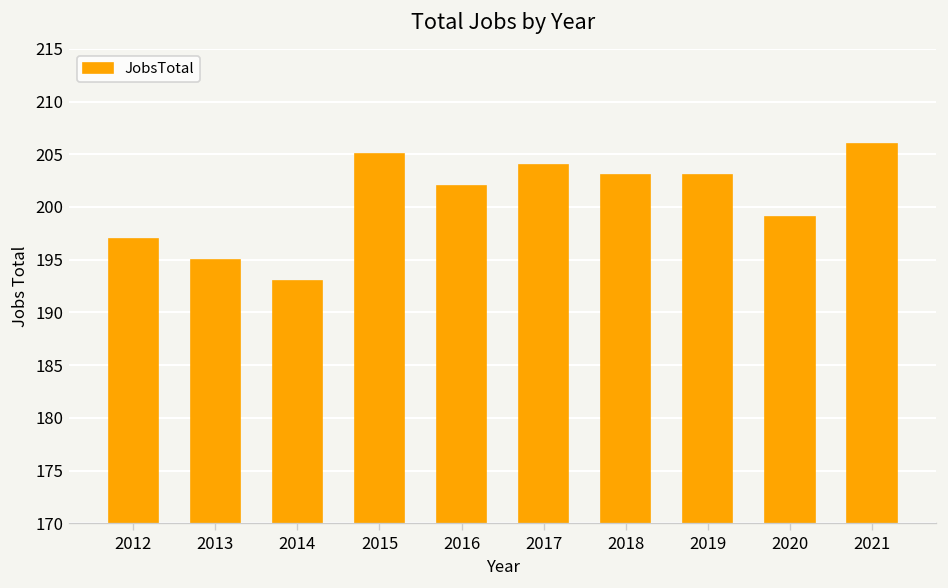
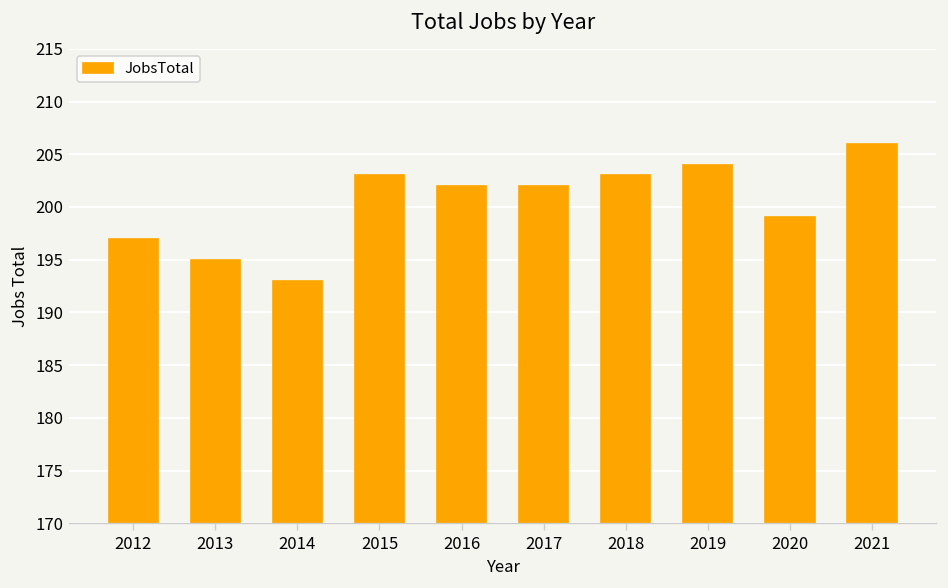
2015: 205 -> 203
2017: 204 -> 202
2019: 203 -> 204
